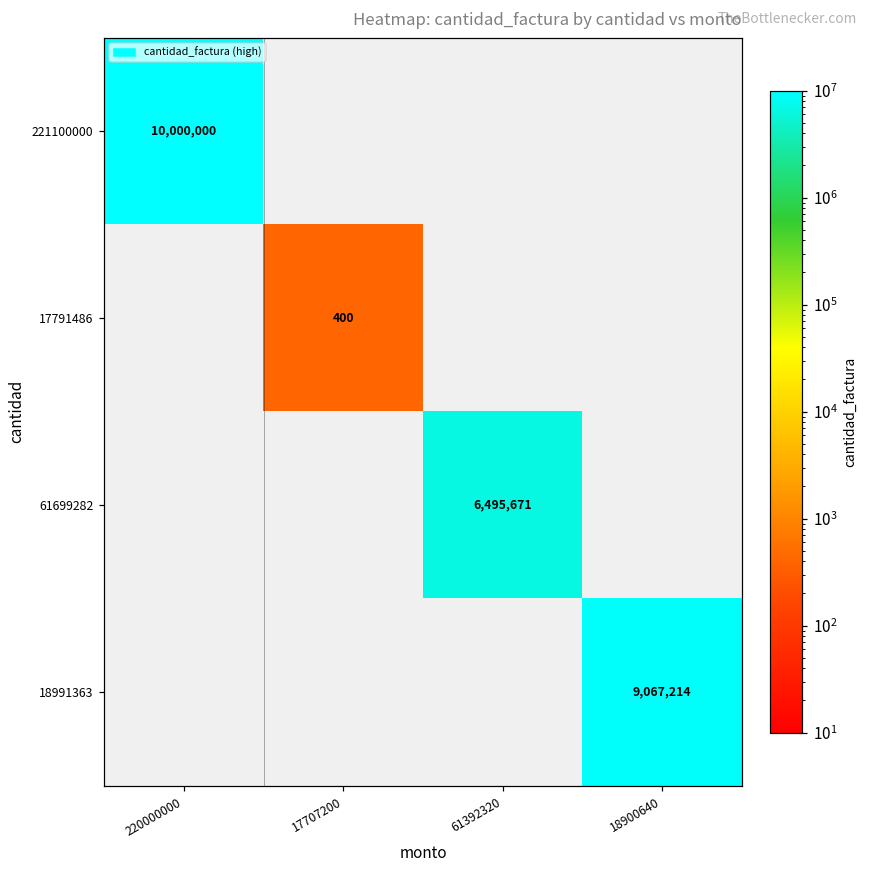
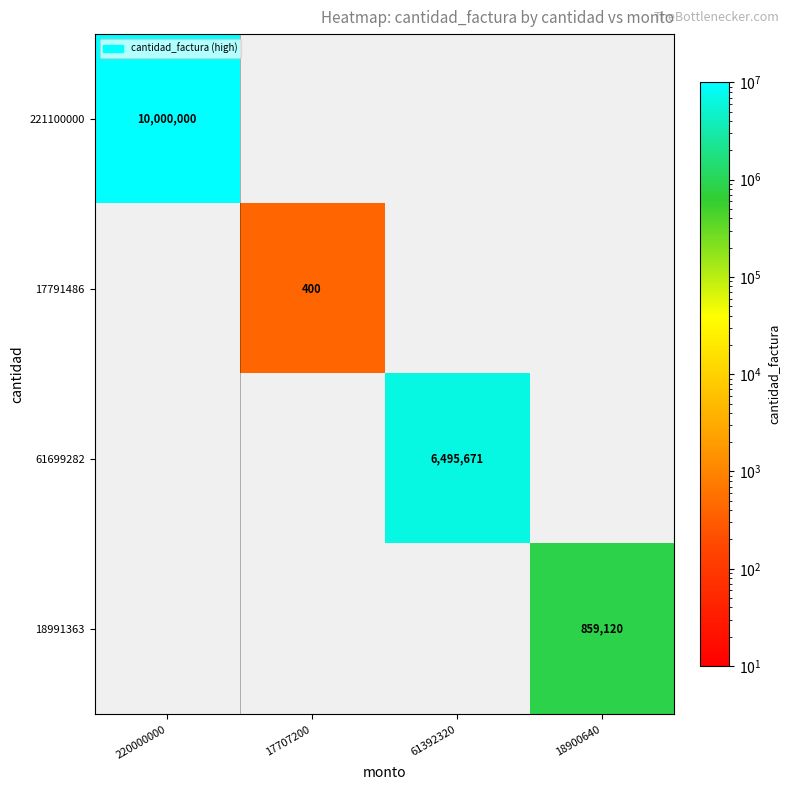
18991363, 18900640: 9,067,214 -> 859,120
